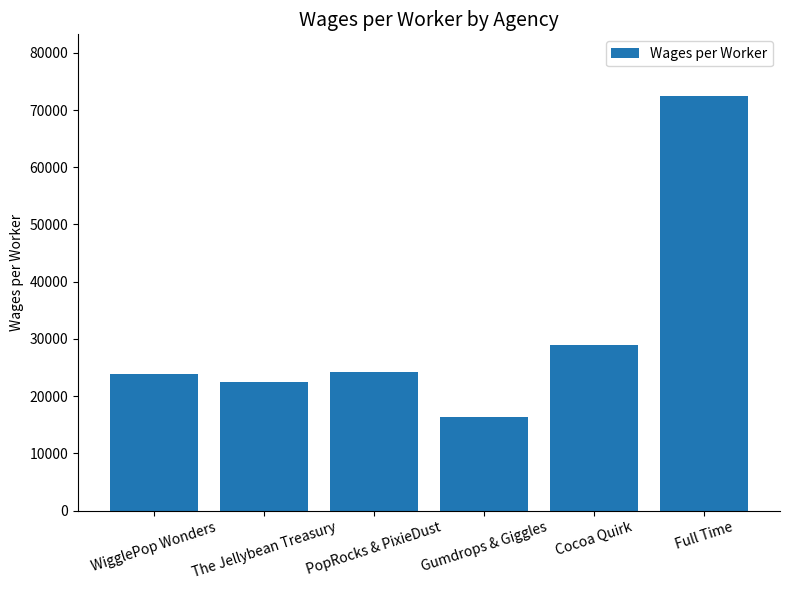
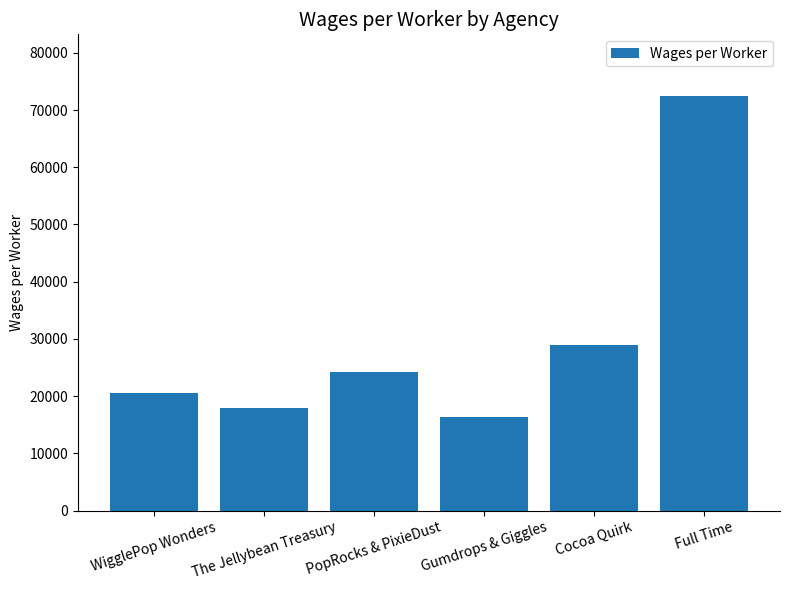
WigglePop Wonders: 24000 -> 20000
The Jellybean Treasury: 23000 -> 18000
